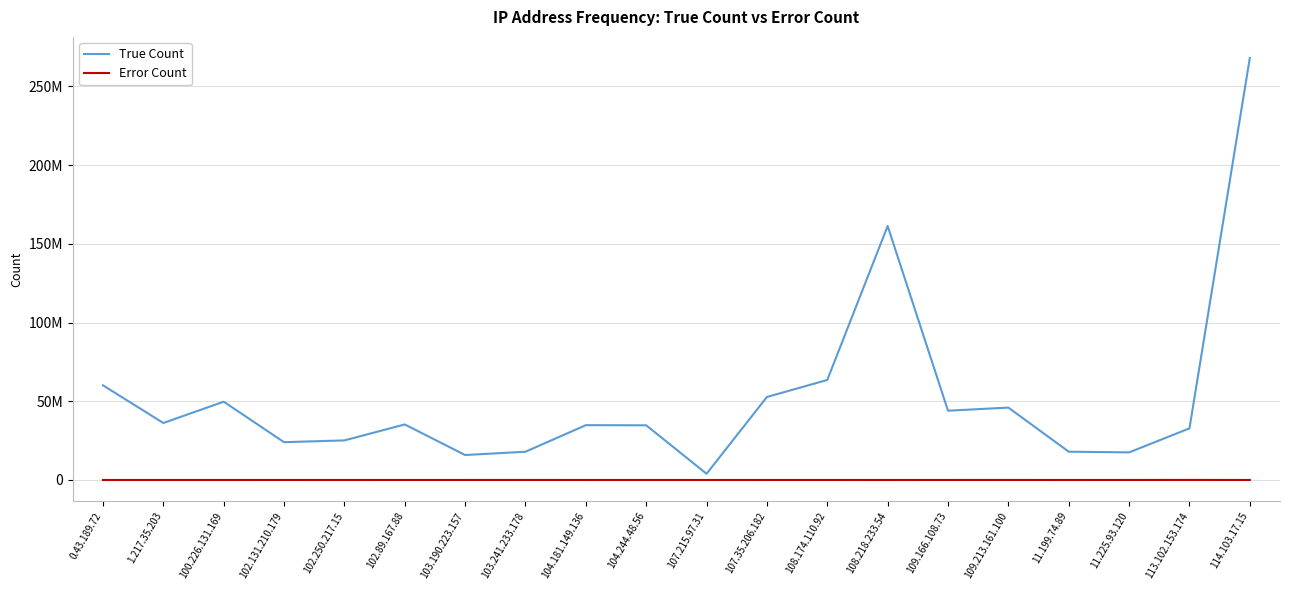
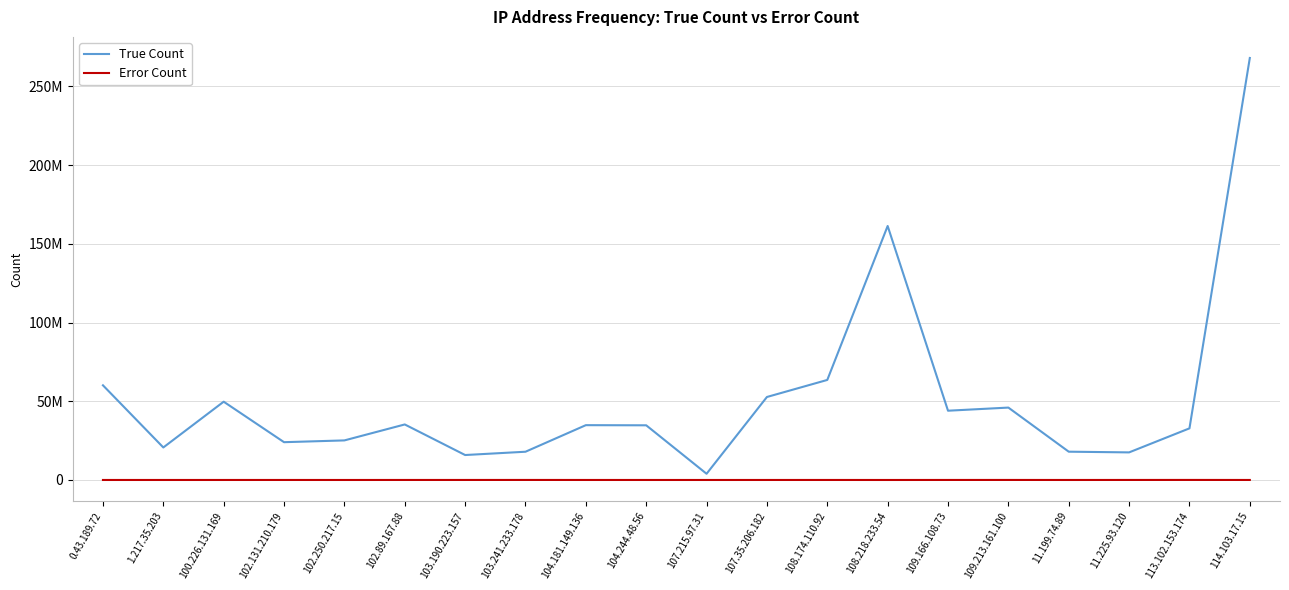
True Count, 1.217.35.203: 36000000 -> 21000000
